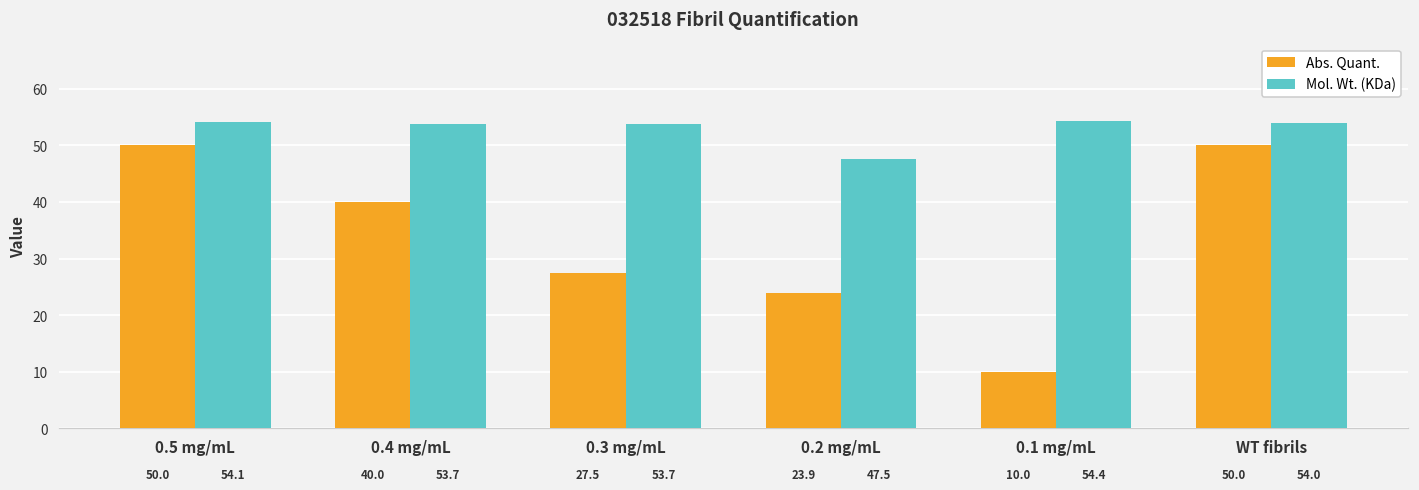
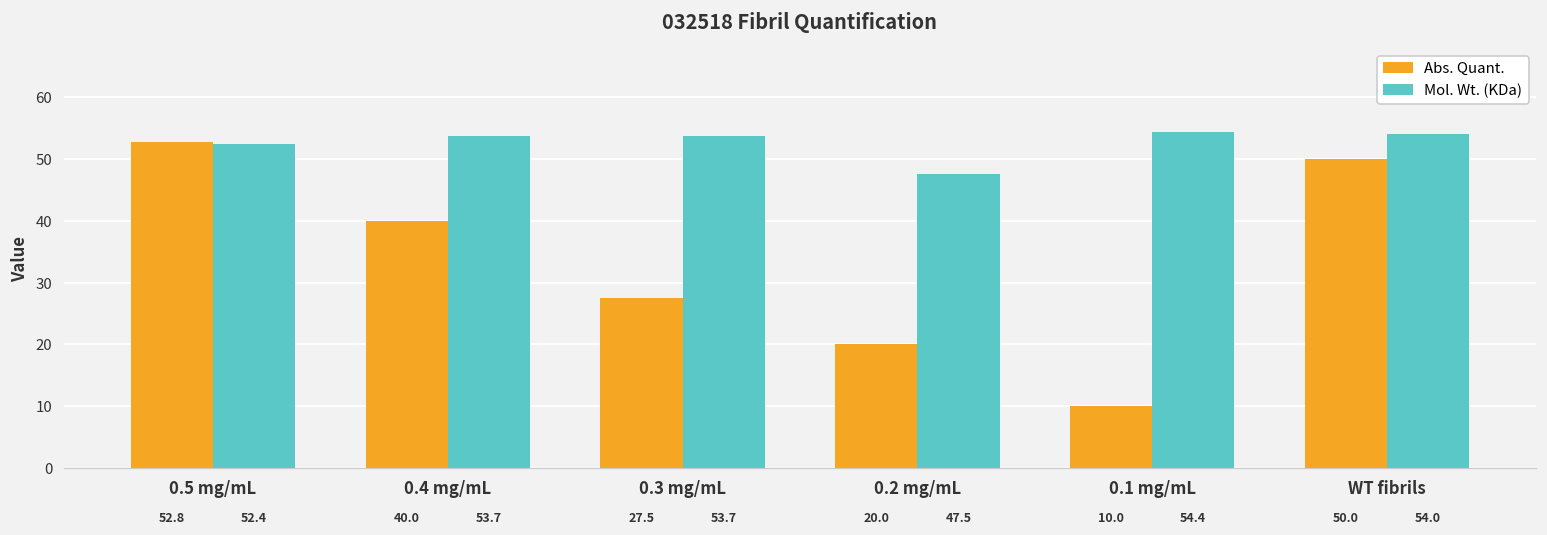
Abs. Quant., 0.5 mg/mL: 50.0 -> 52.8
Mol. Wt. (KDa), 0.5 mg/mL: 54.1 -> 52.4
Abs. Quant., 0.2 mg/mL: 23.9 -> 20.0
